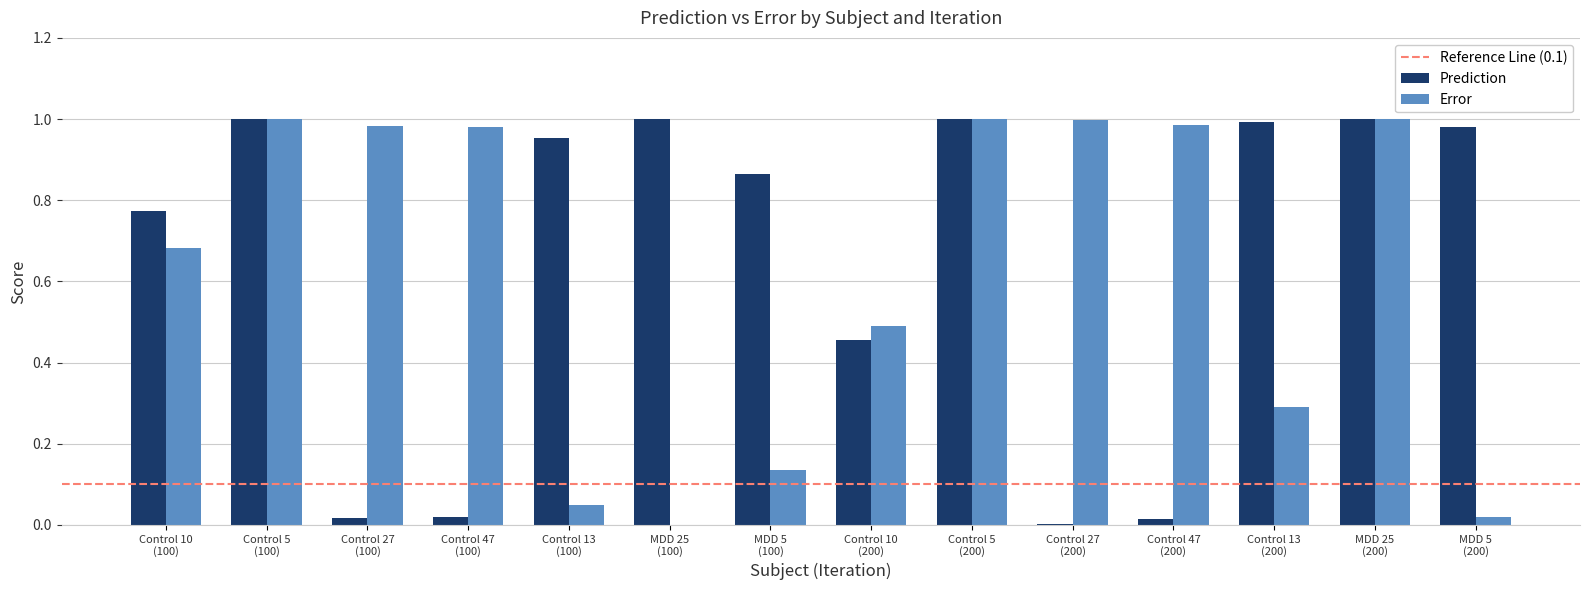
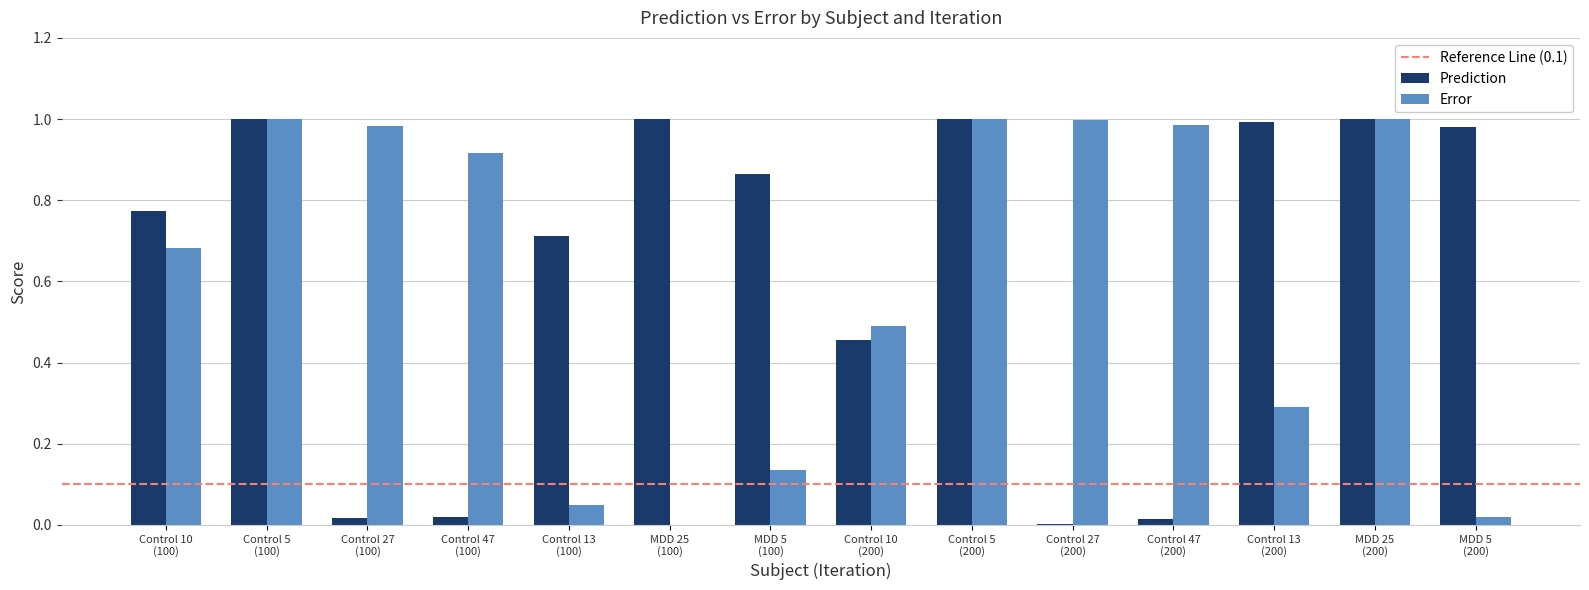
Error, Control 47 (100): 0.98 -> 0.92
Prediction, Control 13 (100): 0.95 -> 0.71
